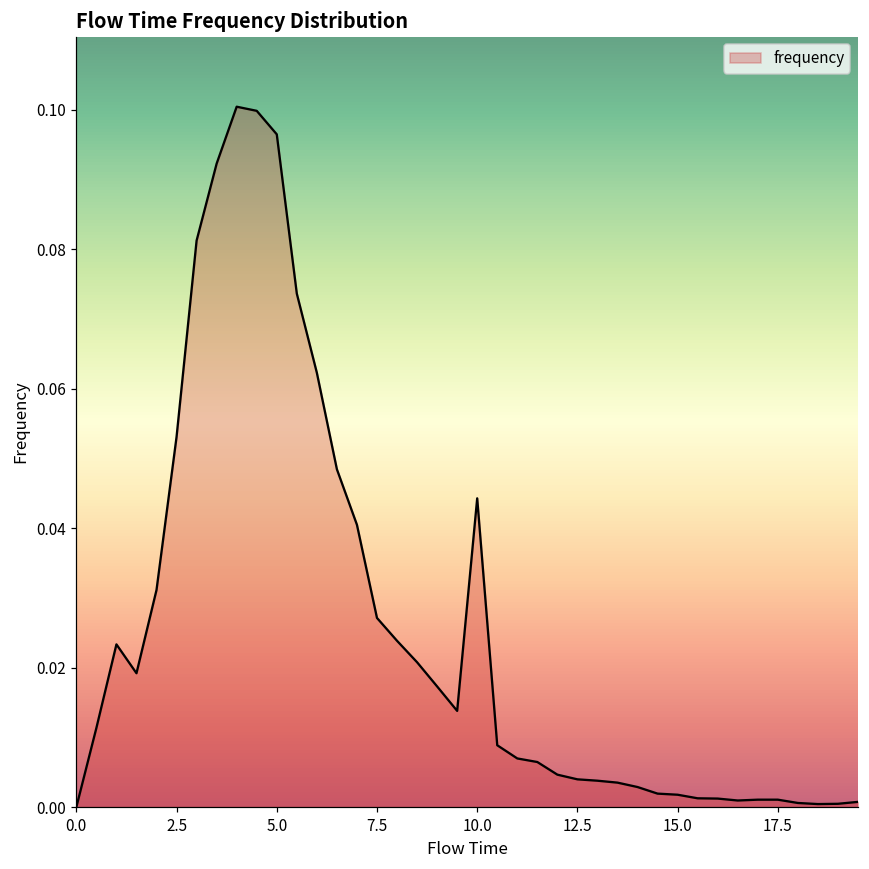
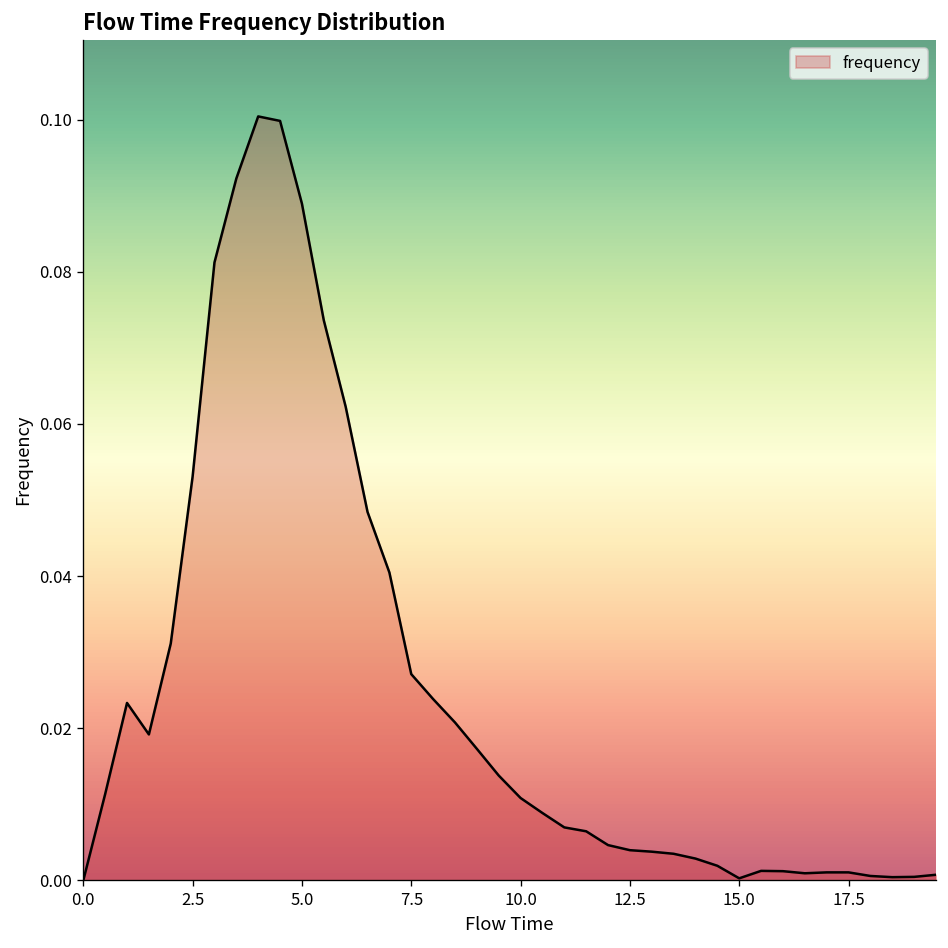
5.0: 0.096 -> 0.089
10.0: 0.044 -> 0.011
15.0: 0.002 -> 0.000
